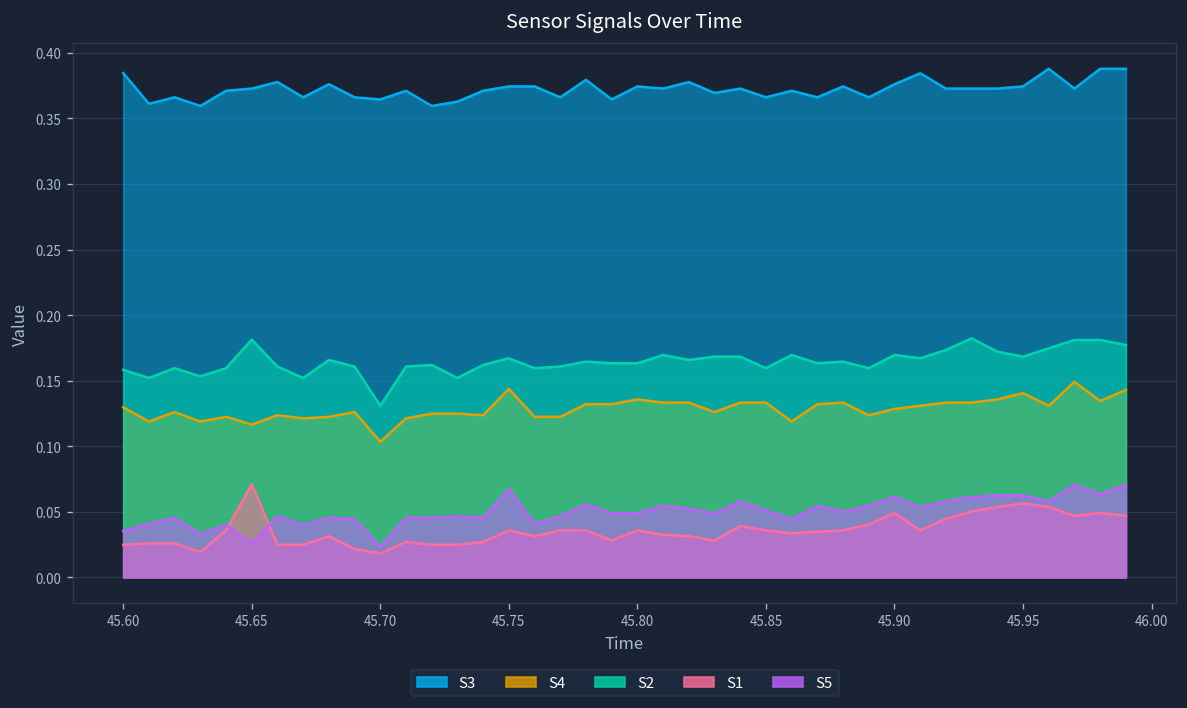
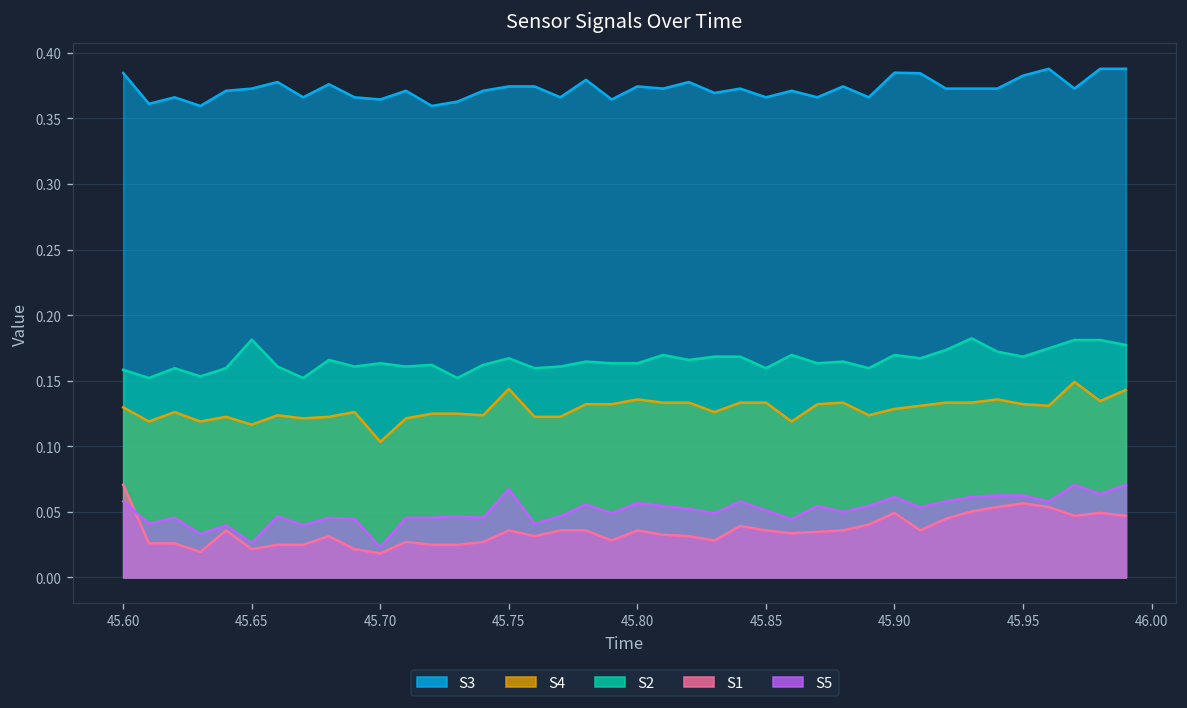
S1, 45.60: 0.025 -> 0.071
S5, 45.60: 0.035 -> 0.058
S1, 45.65: 0.071 -> 0.022
S2, 45.70: 0.131 -> 0.163
S5, 45.80: 0.049 -> 0.057
S3, 45.90: 0.376 -> 0.385
S3, 45.95: 0.374 -> 0.383
S4, 45.95: 0.141 -> 0.132
